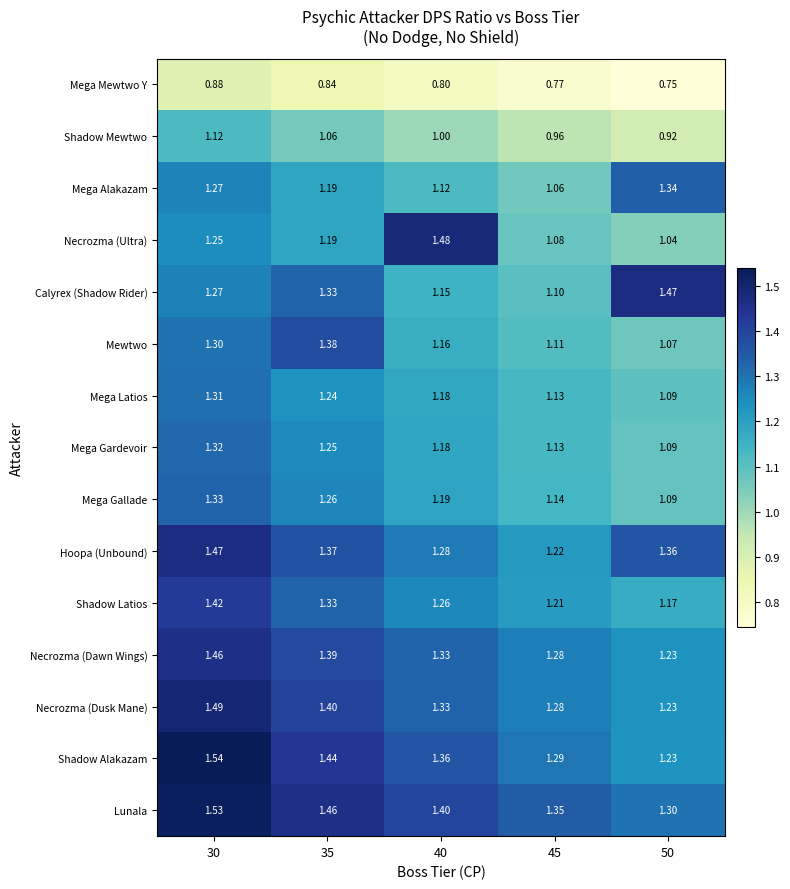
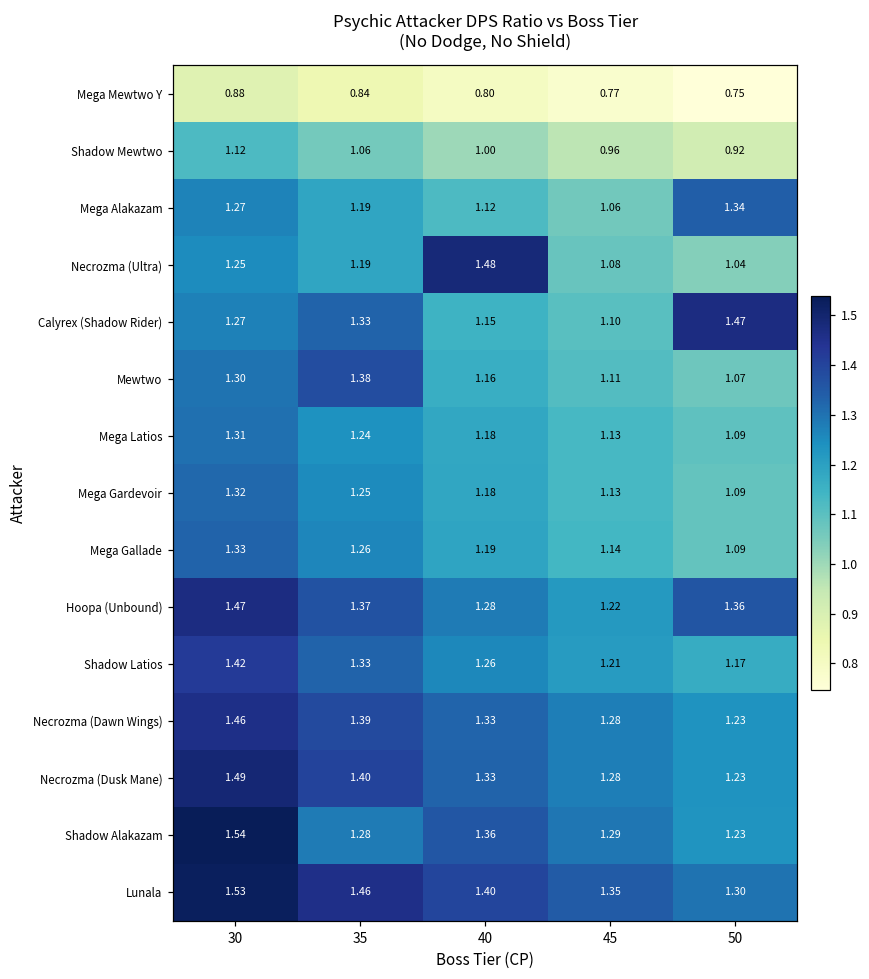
Shadow Alakazam, 35: 1.44 -> 1.28
